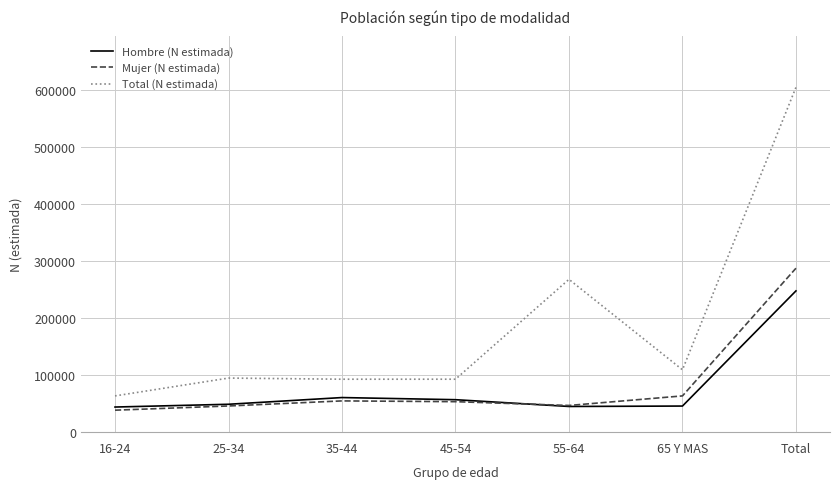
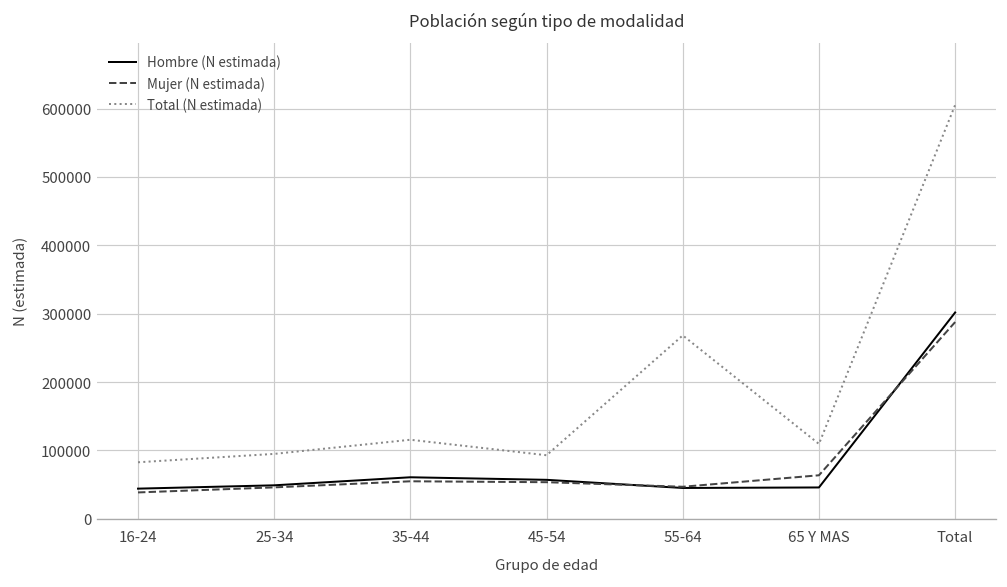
Total (N estimada), 16-24: 60000 -> 80000
Total (N estimada), 35-44: 90000 -> 120000
Hombre (N estimada), Total: 250000 -> 300000
